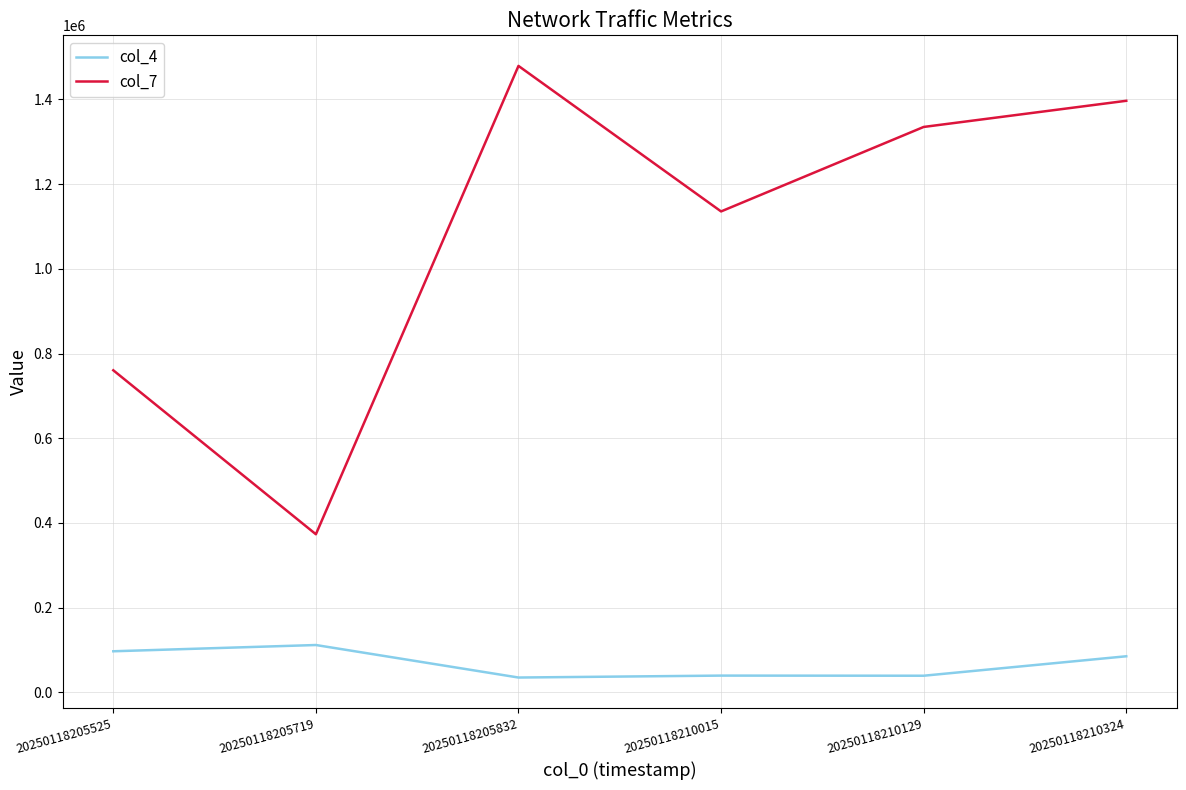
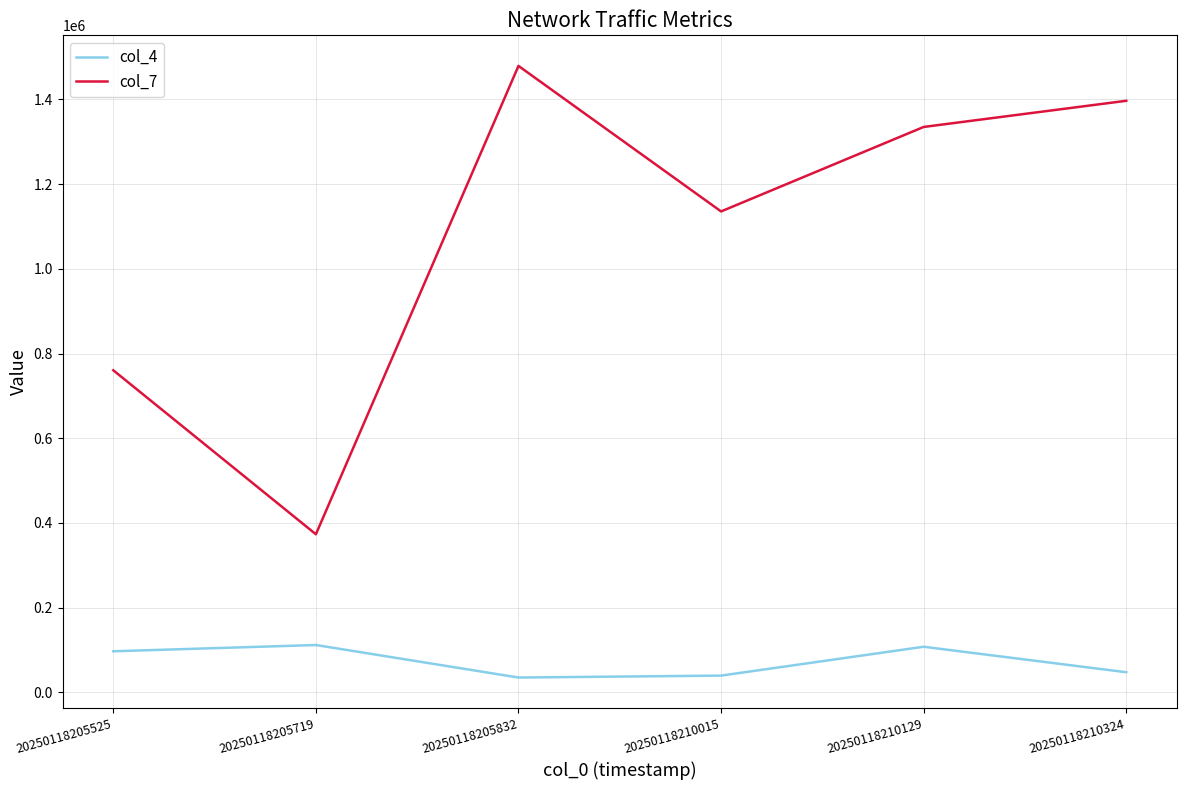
col_4, 20250118210129: 40000 -> 110000
col_4, 20250118210324: 90000 -> 50000
